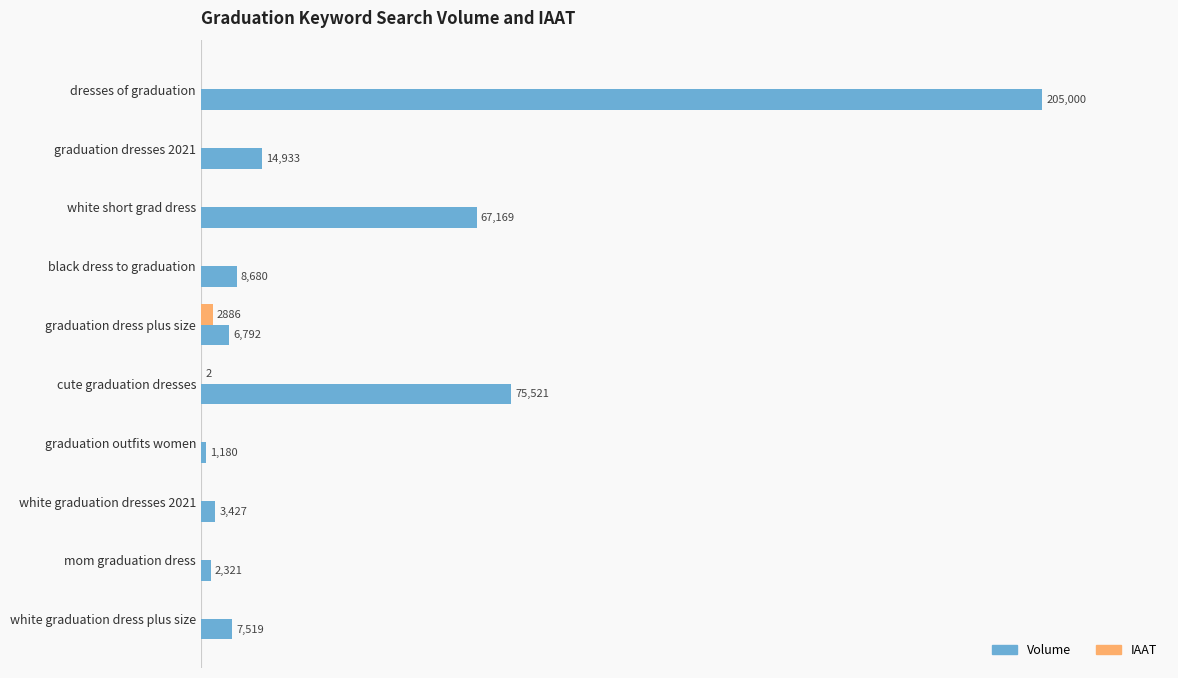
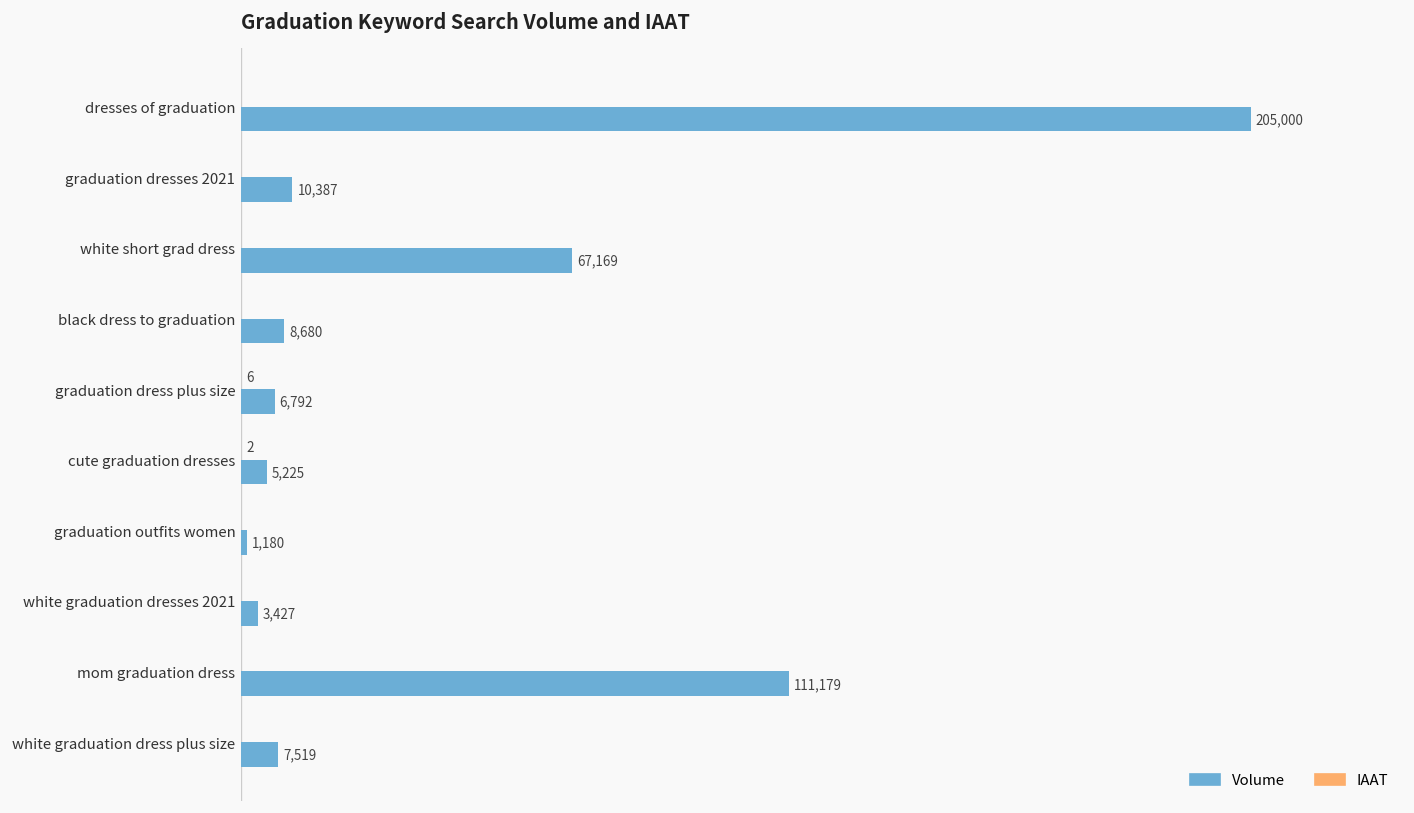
Volume, graduation dresses 2021: 14,933 -> 10,387
IAAT, graduation dress plus size: 2886 -> 6
Volume, cute graduation dresses: 75,521 -> 5,225
Volume, mom graduation dress: 2,321 -> 111,179
